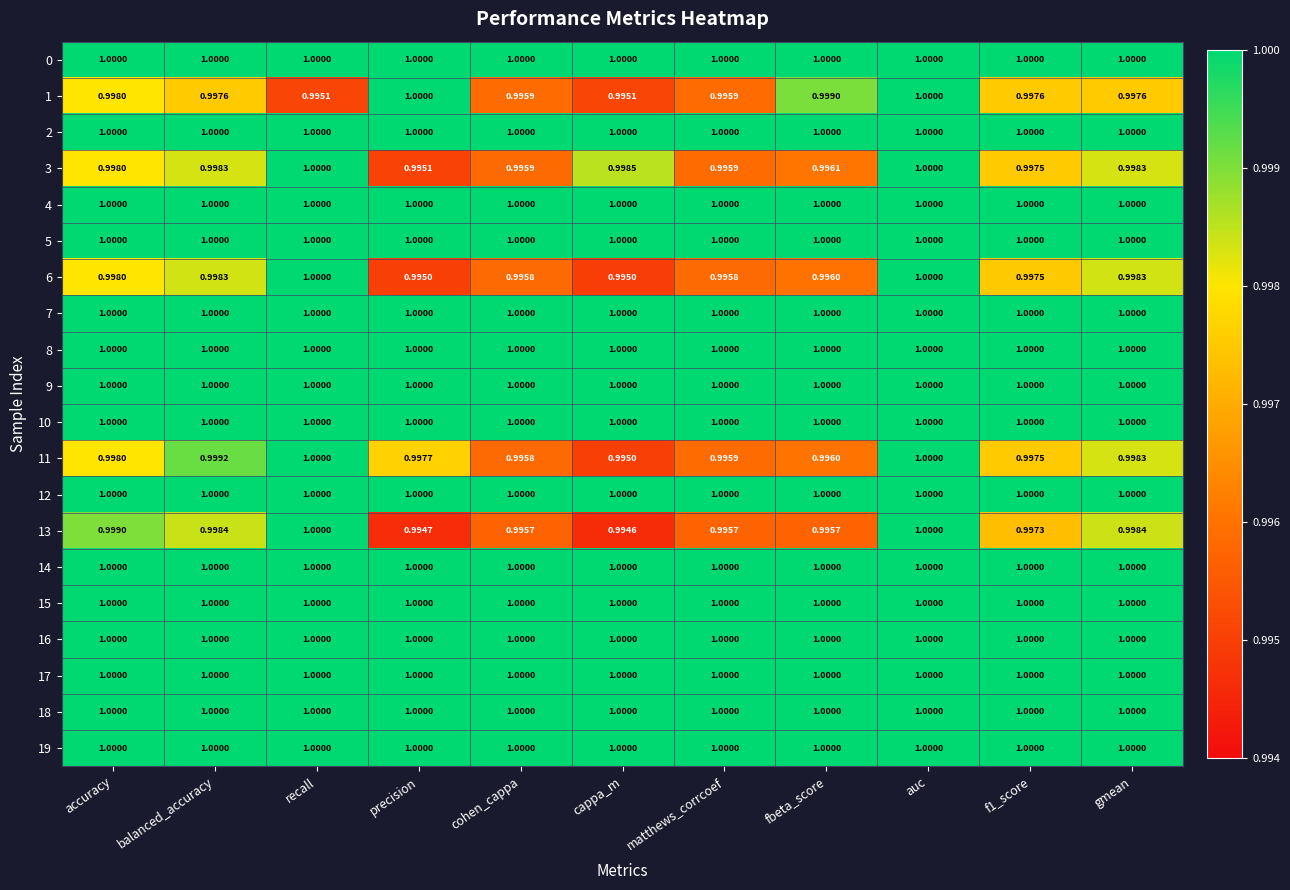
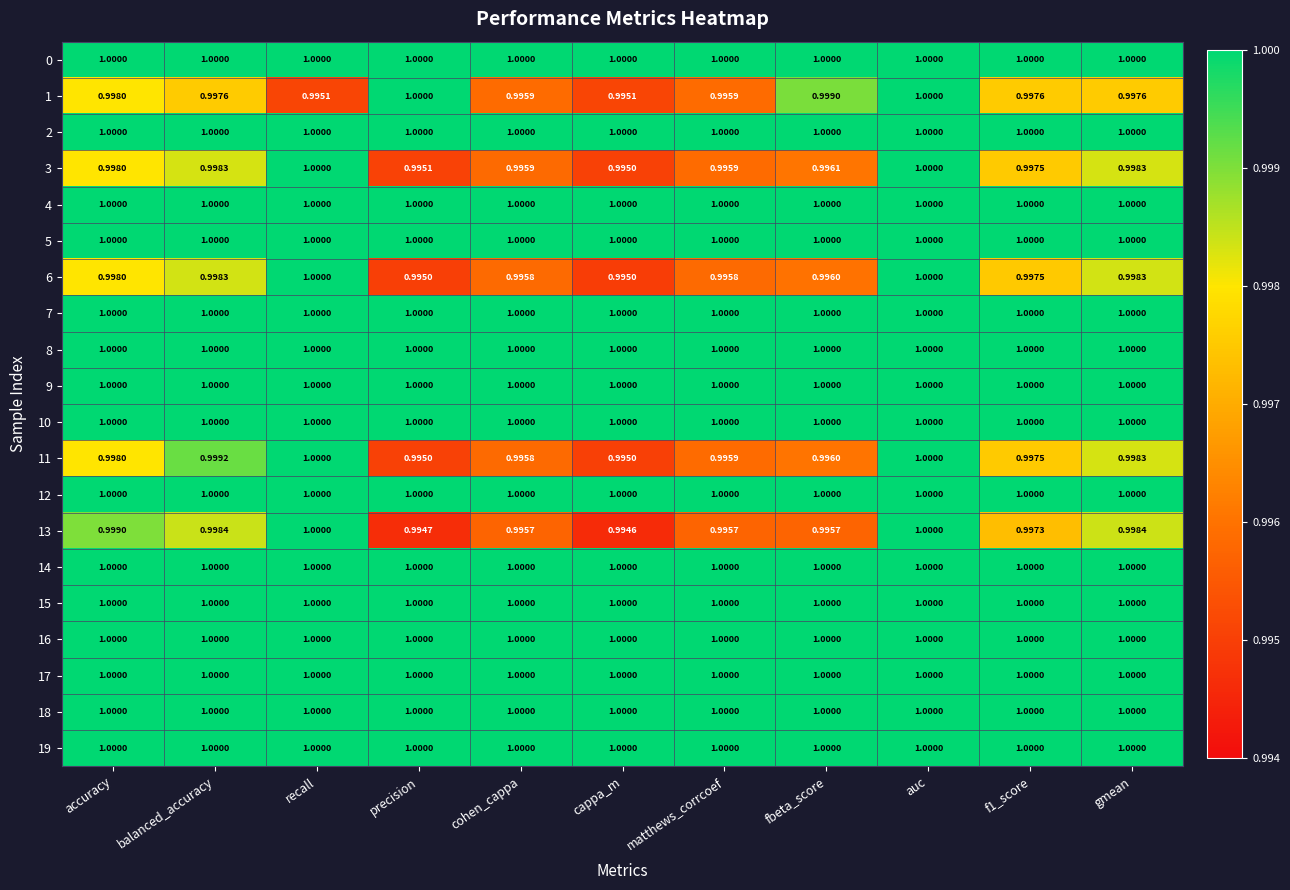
3, cappa_m: 0.9985 -> 0.9950
11, precision: 0.9977 -> 0.9950
